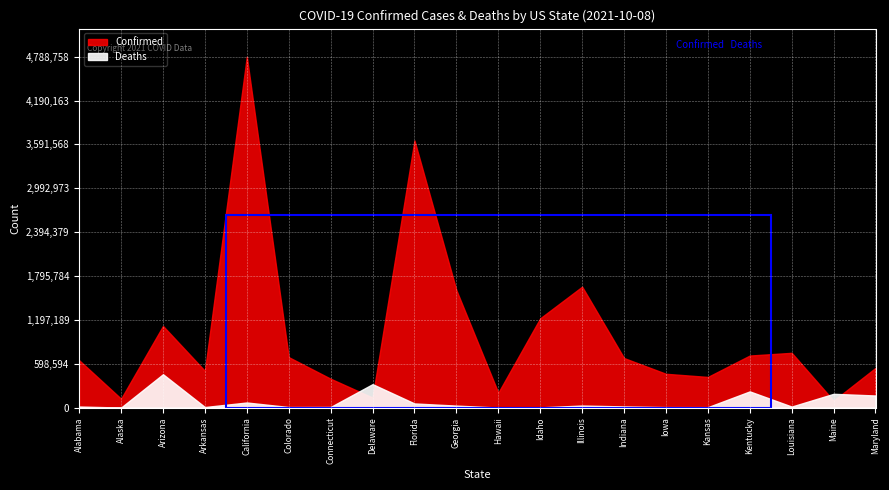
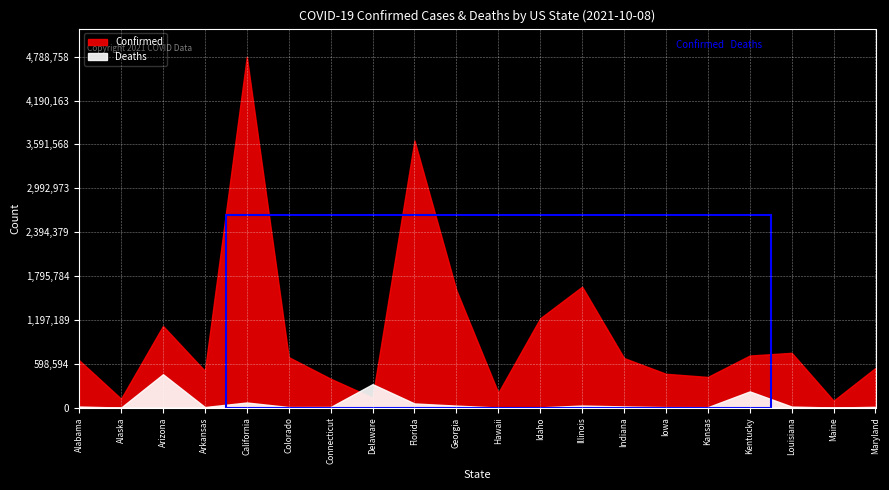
Deaths, Maine: 200,000 -> 0
Deaths, Maryland: 200,000 -> 0
